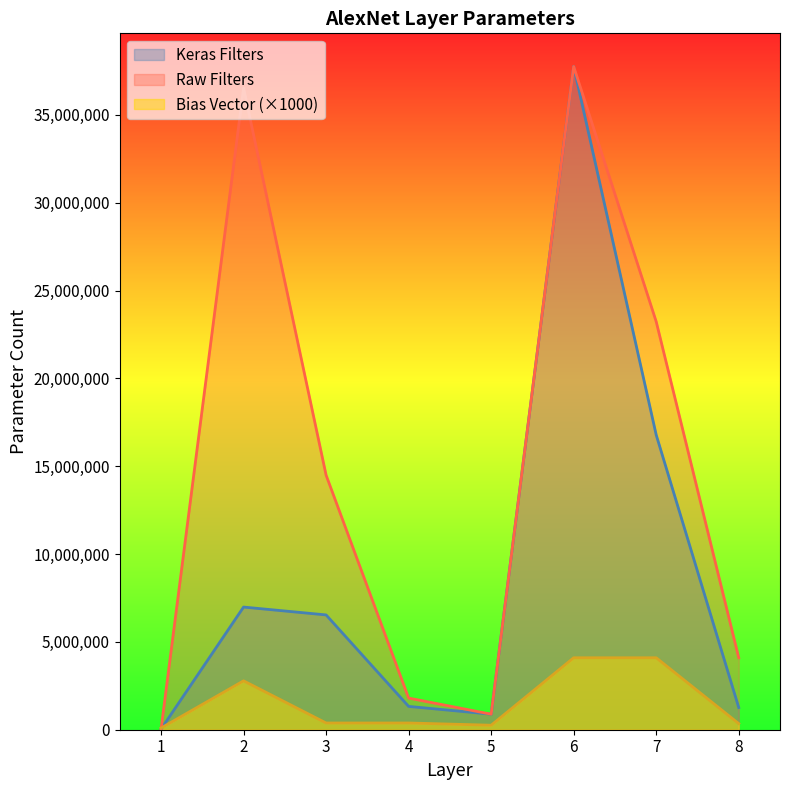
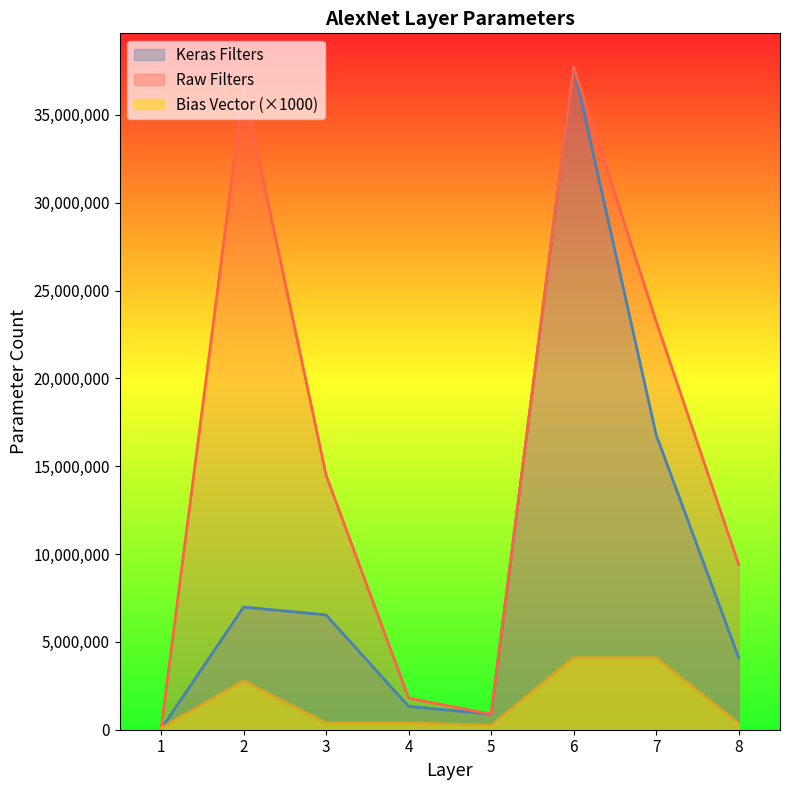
Keras Filters, 8: 1,300,000 -> 4,100,000
Raw Filters, 8: 4,100,000 -> 9,400,000
